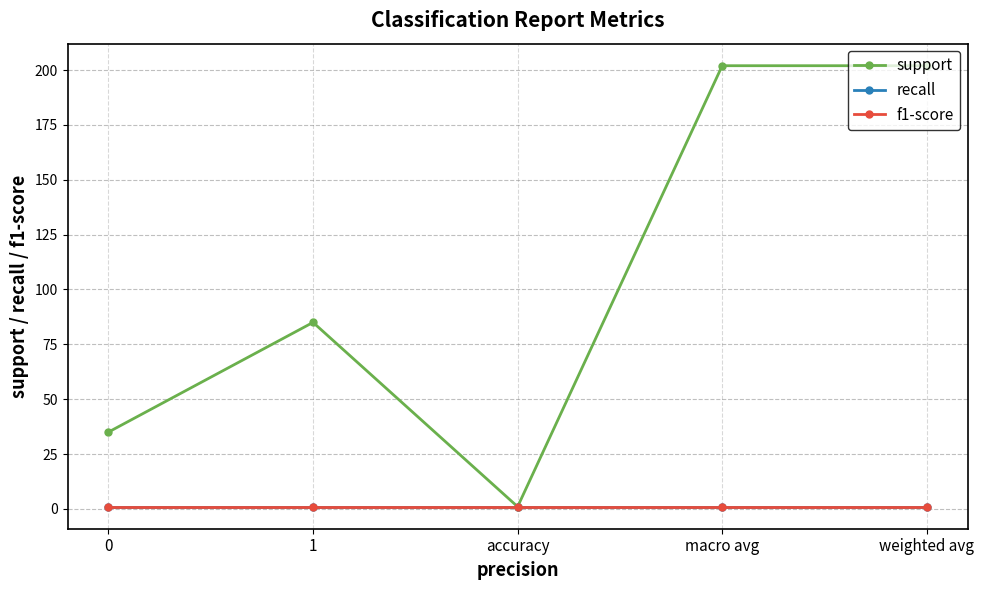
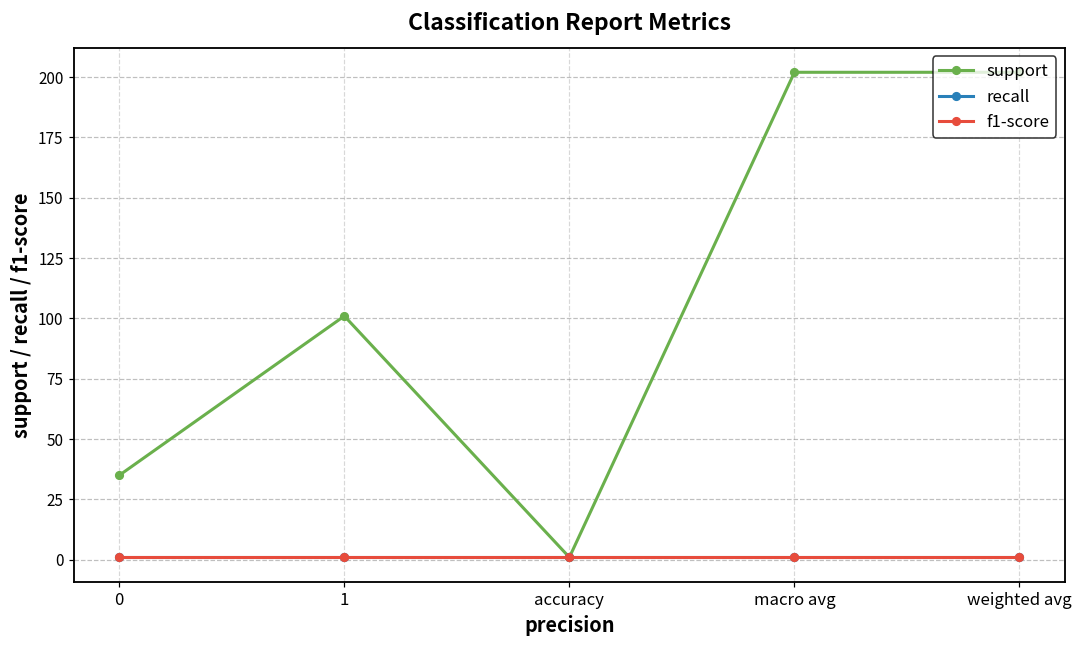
support, 1: 85 -> 101
